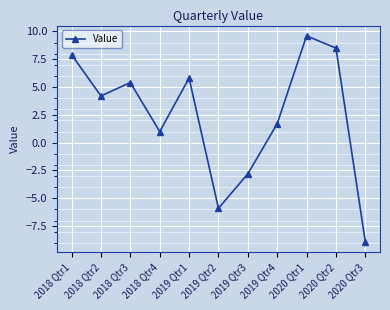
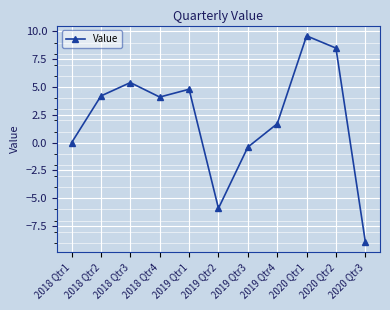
2018 Qtr1: 7.9 -> 0.0
2018 Qtr4: 1.0 -> 4.1
2019 Qtr1: 5.8 -> 4.8
2019 Qtr3: -2.8 -> -0.4
